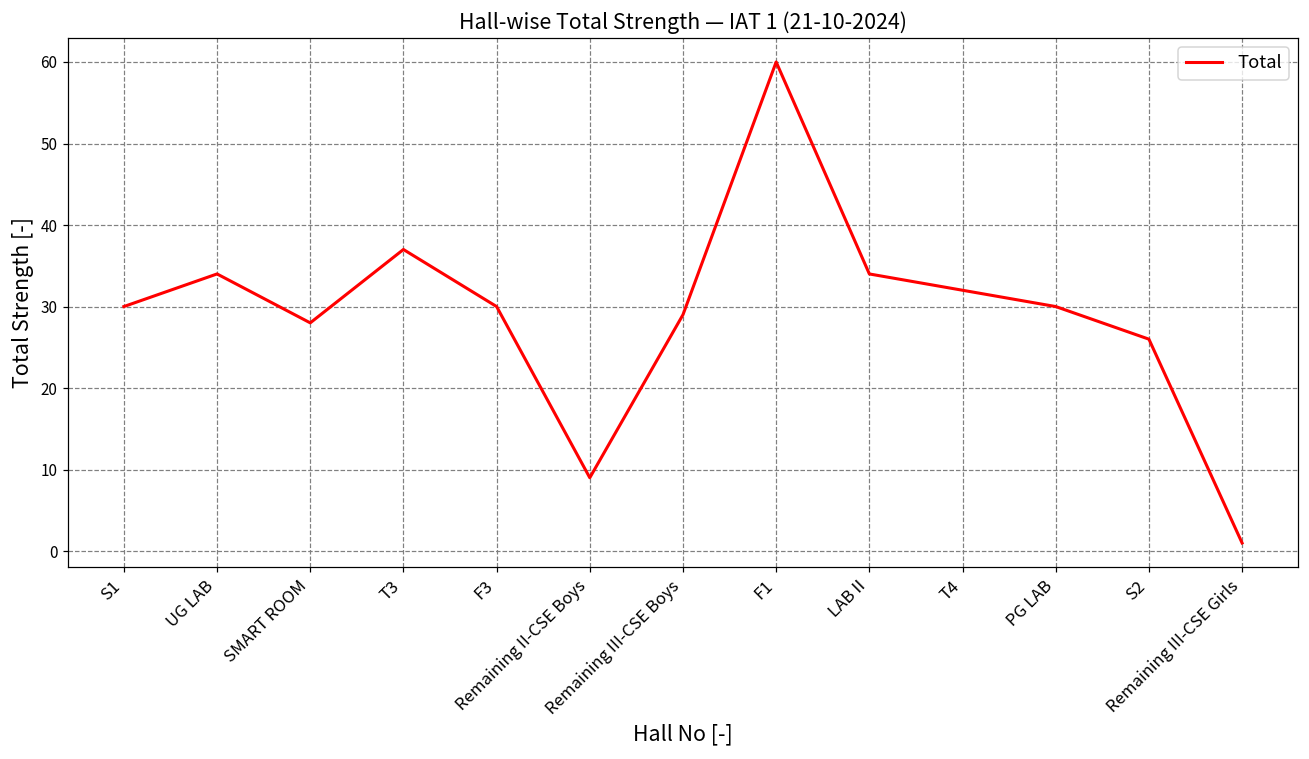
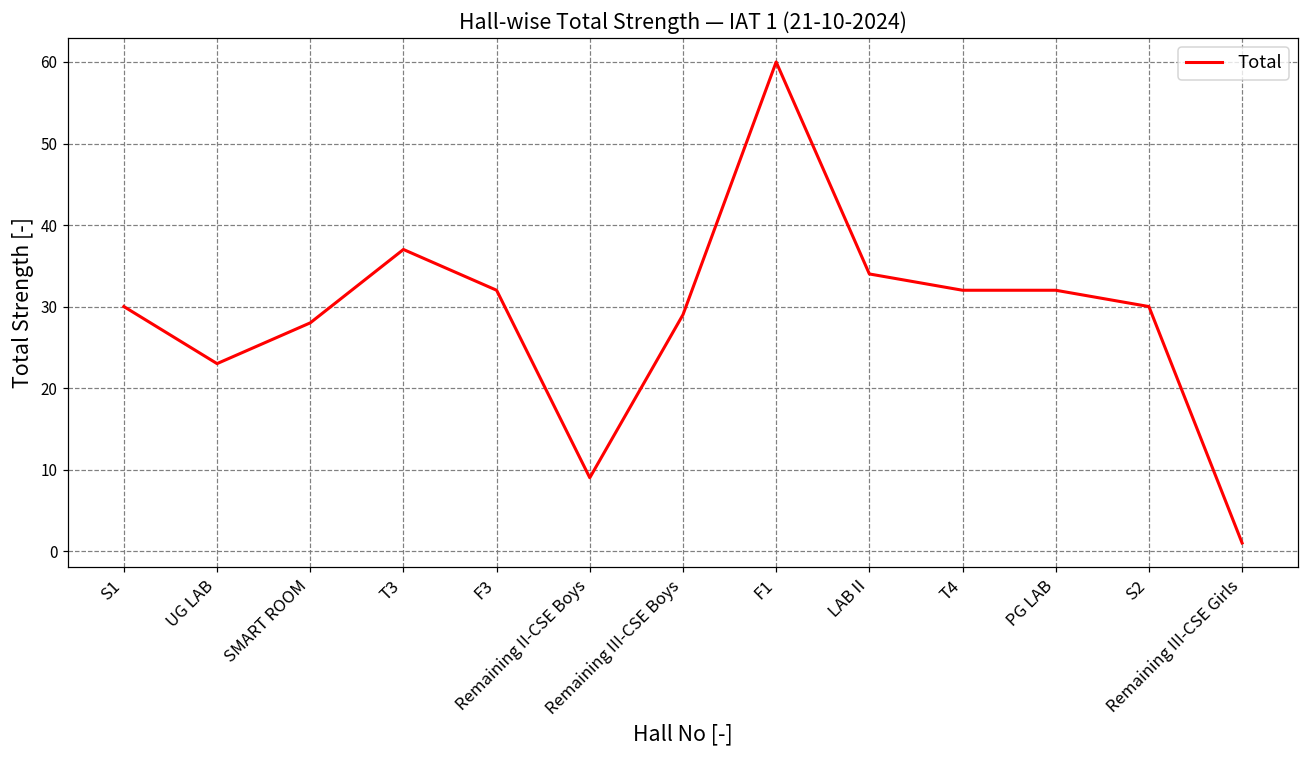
UG LAB: 34 -> 23
F3: 30 -> 32
PG LAB: 30 -> 32
S2: 26 -> 30
